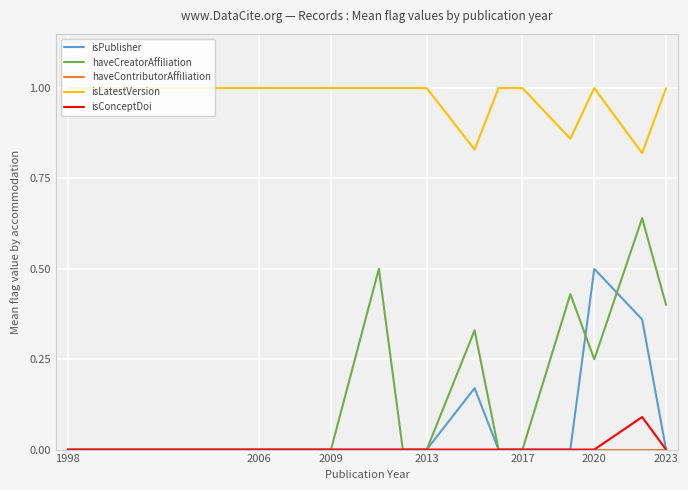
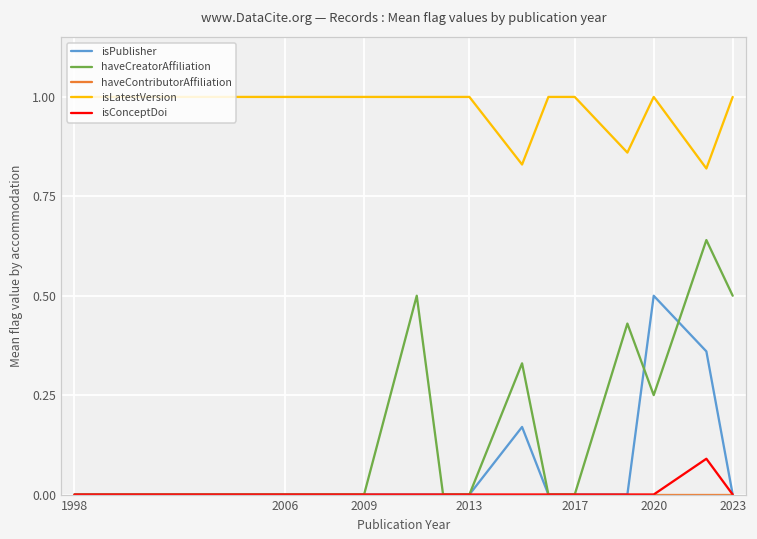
haveCreatorAffiliation, 2023: 0.4 -> 0.5
